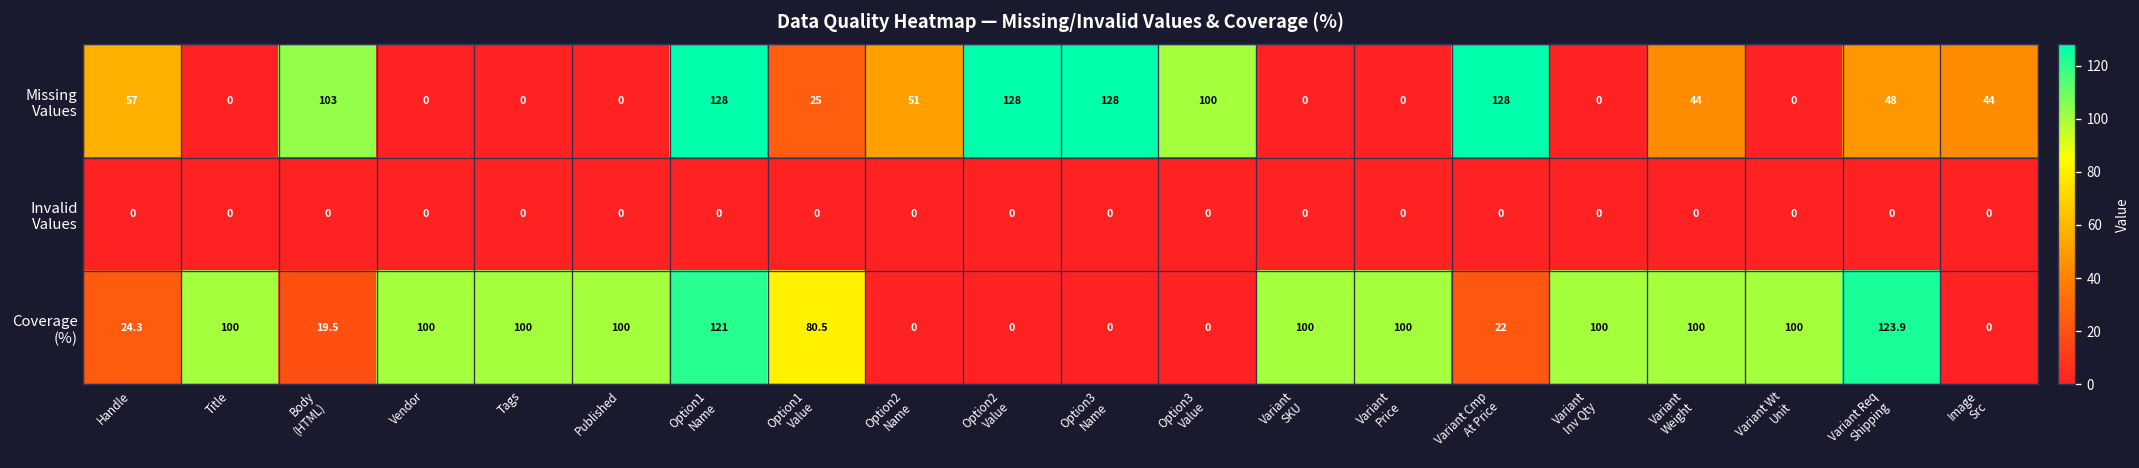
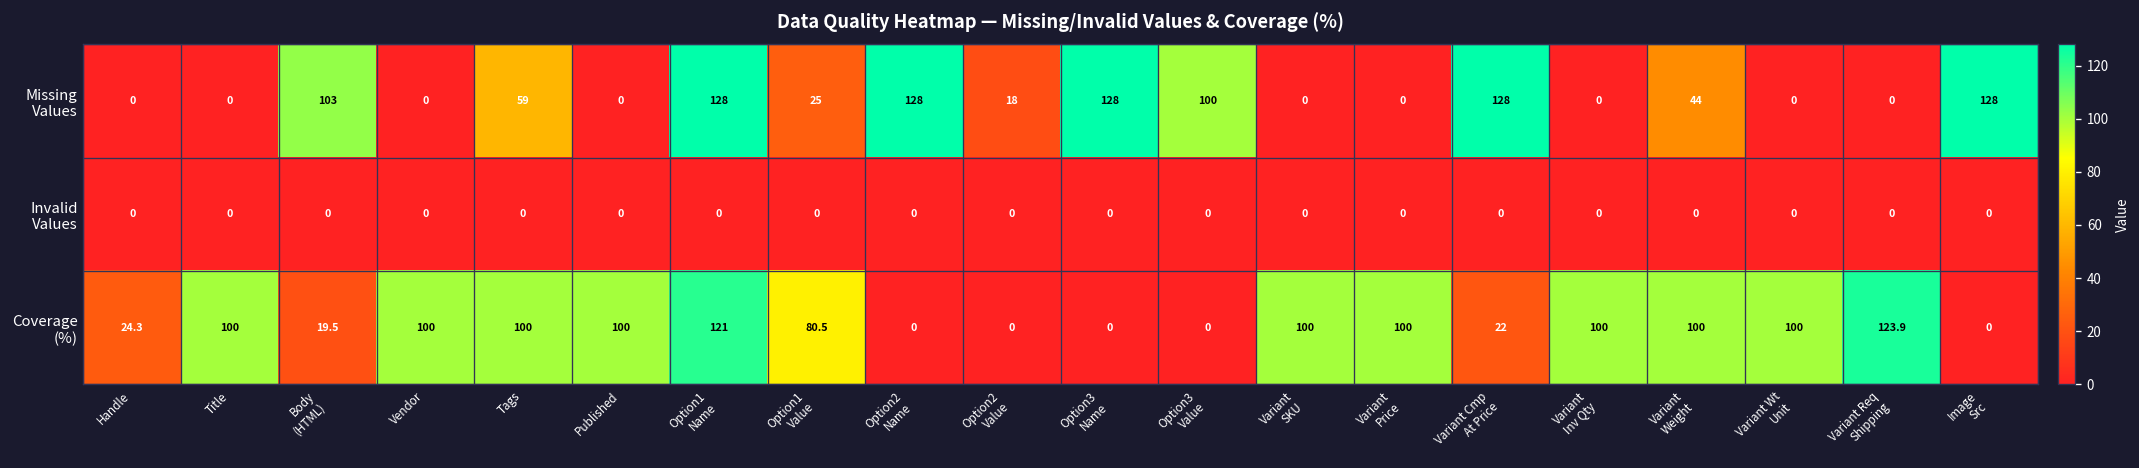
Missing Values, Handle: 57 -> 0
Missing Values, Tags: 0 -> 59
Missing Values, Option2 Name: 51 -> 128
Missing Values, Option2 Value: 128 -> 18
Missing Values, Variant Req Shipping: 48 -> 0
Missing Values, Image Src: 44 -> 128
